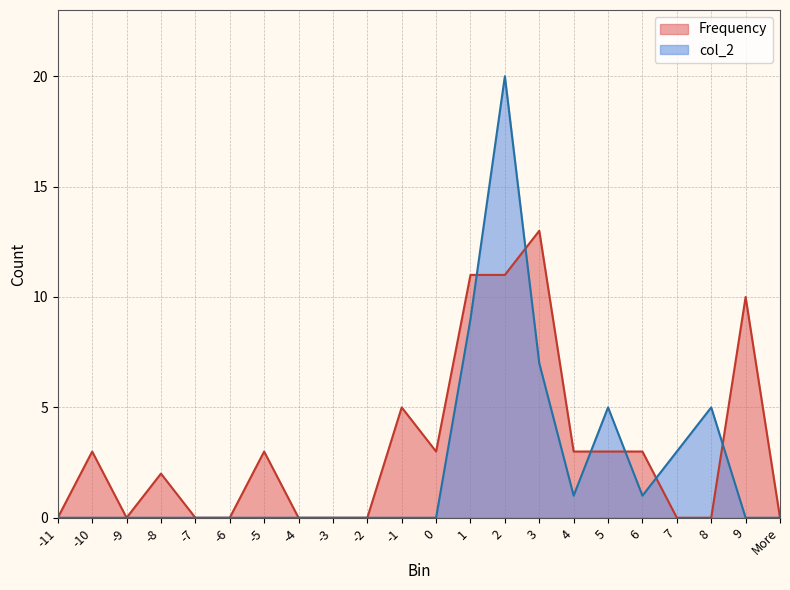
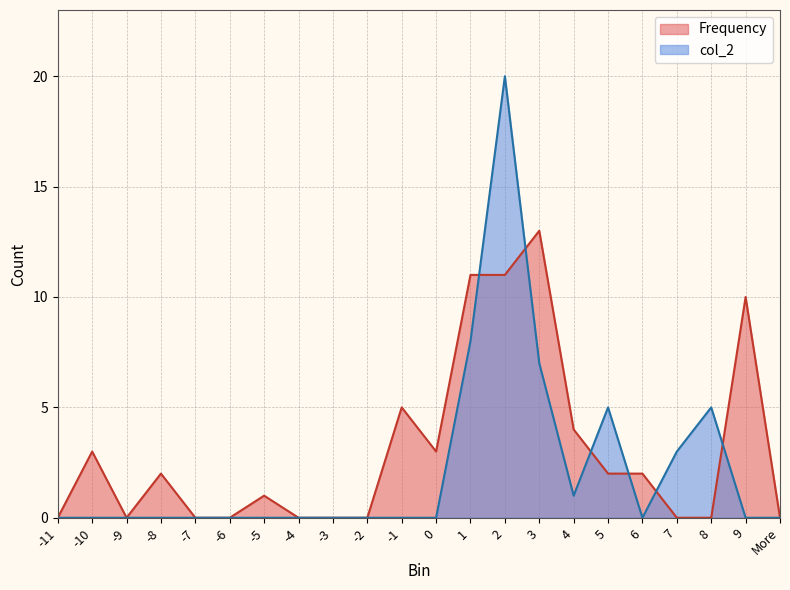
Frequency, -5: 3 -> 1
col_2, 1: 9 -> 8
Frequency, 4: 3 -> 4
Frequency, 5: 3 -> 2
Frequency, 6: 3 -> 2
col_2, 6: 1 -> 0
